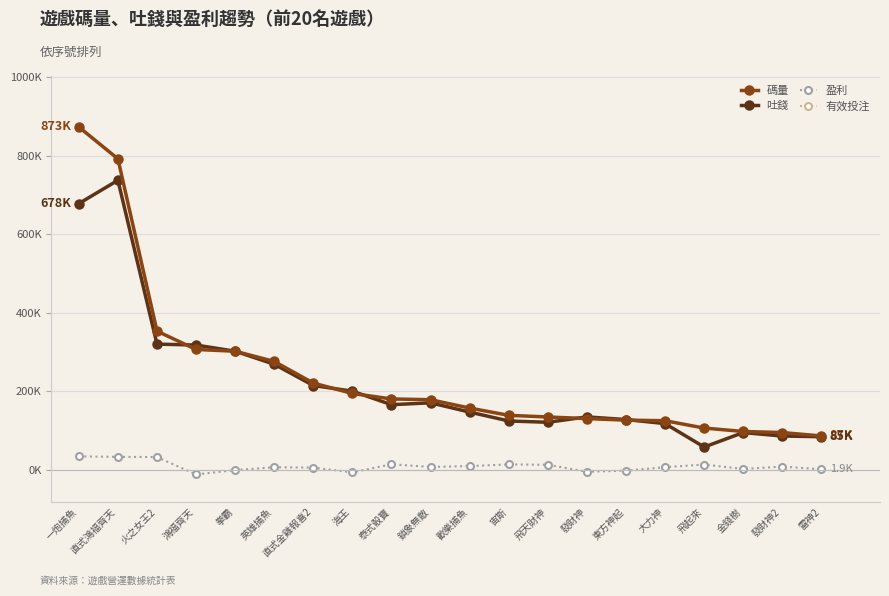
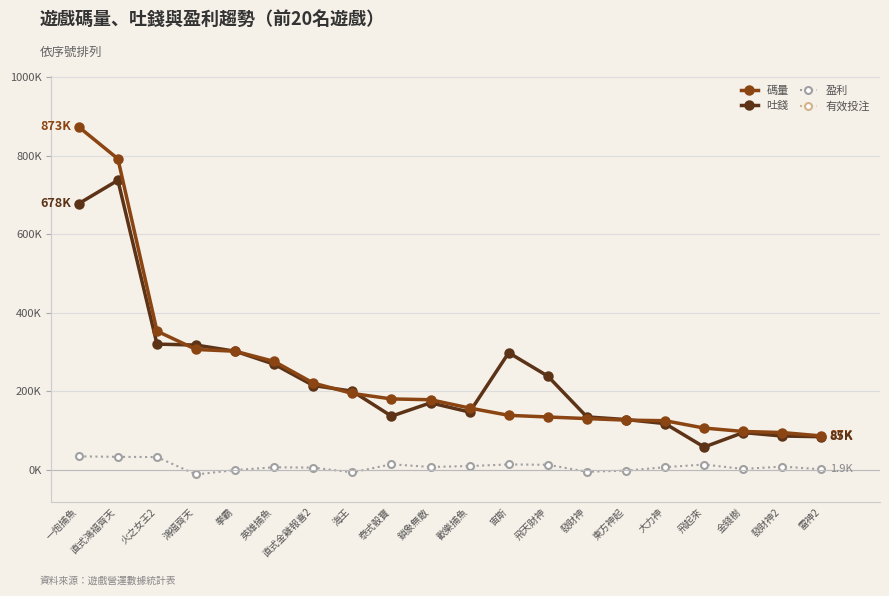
吐錢, 泰式骰寶: 170000 -> 140000
吐錢, 宙斯: 120000 -> 300000
吐錢, 飛天財神: 120000 -> 240000
